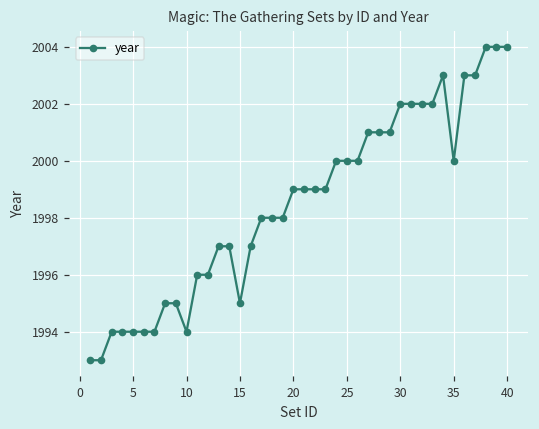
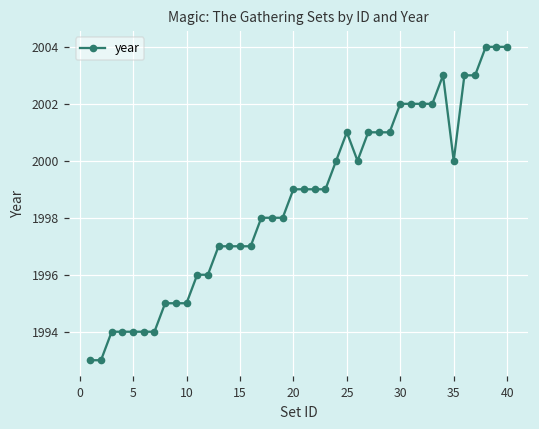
10: 1994 -> 1995
15: 1995 -> 1997
25: 2000 -> 2001
